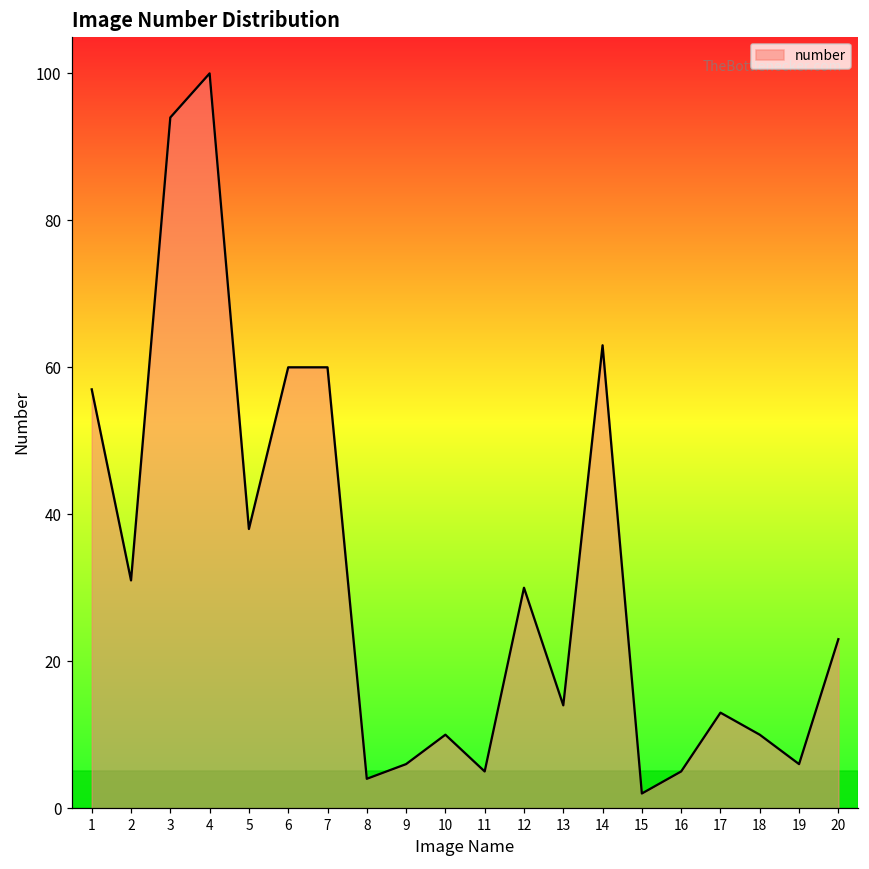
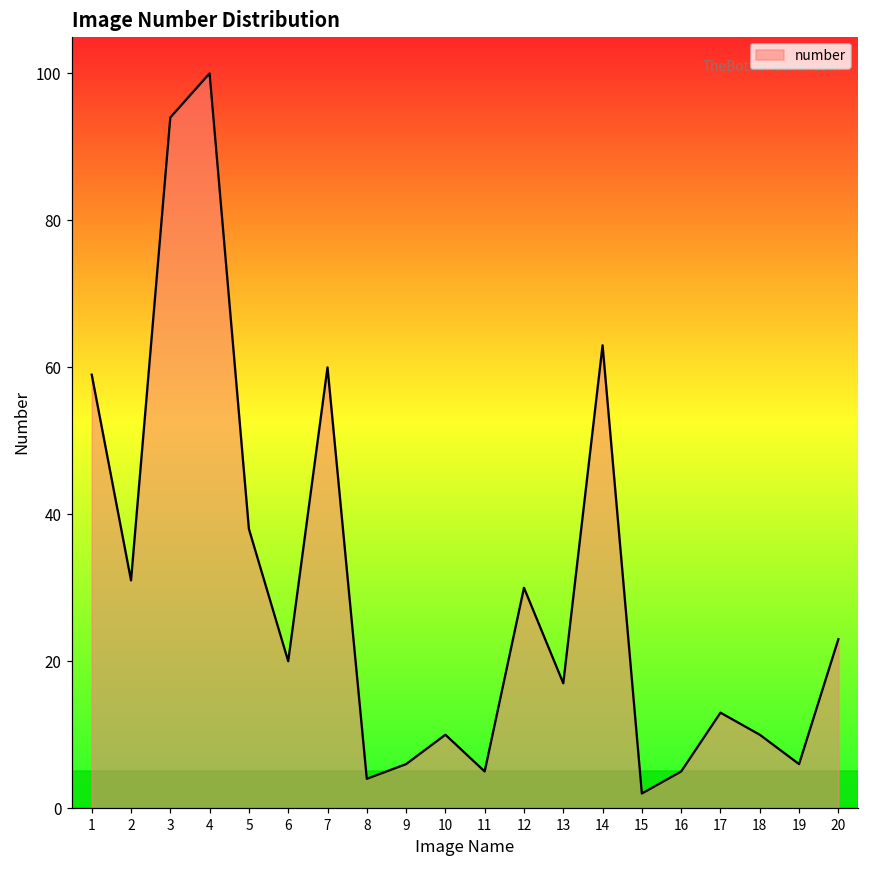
1: 57 -> 59
6: 60 -> 20
13: 14 -> 17
